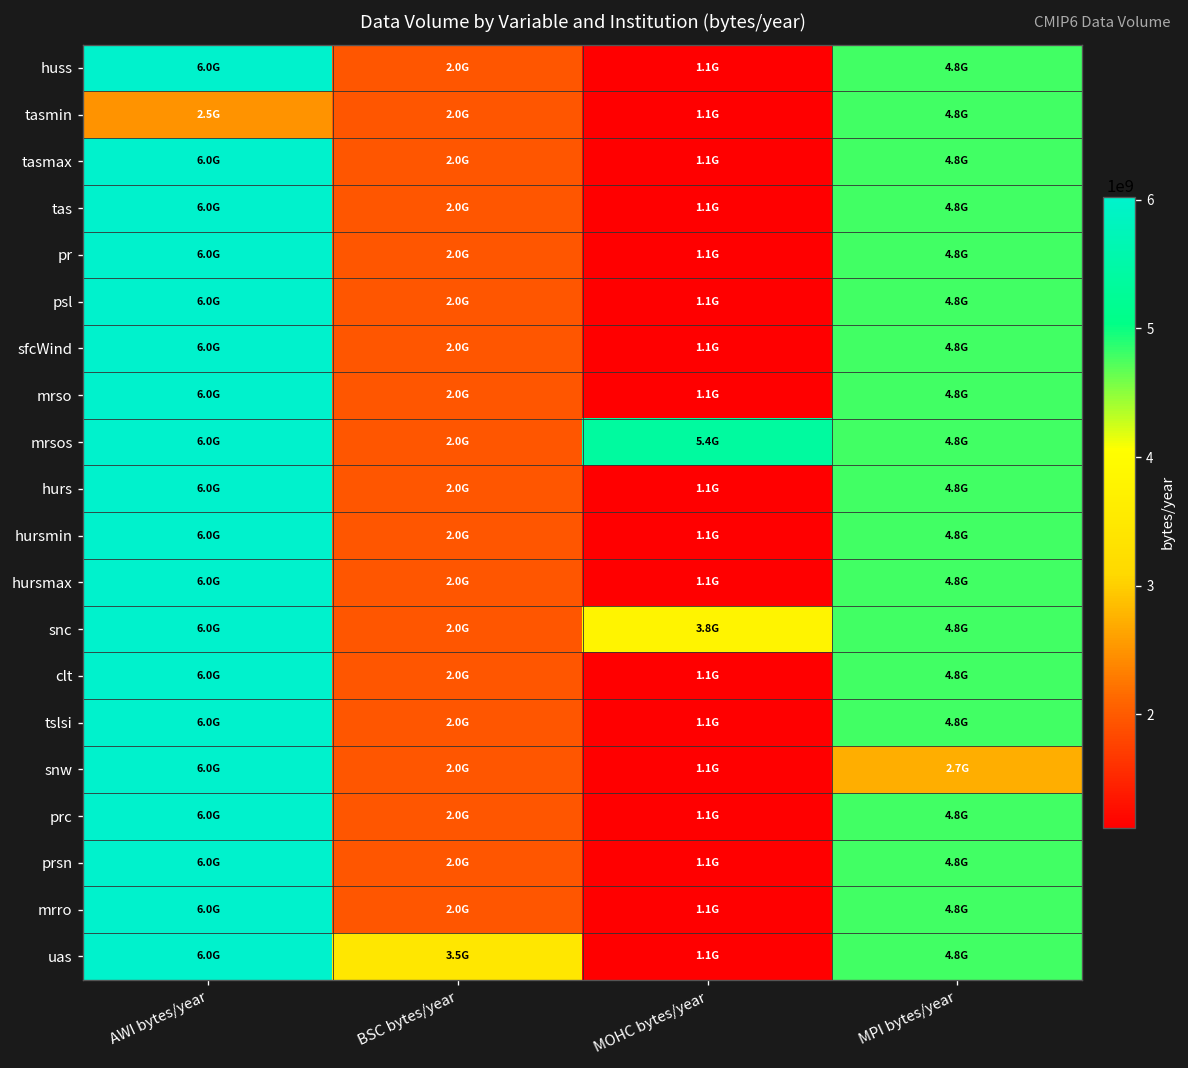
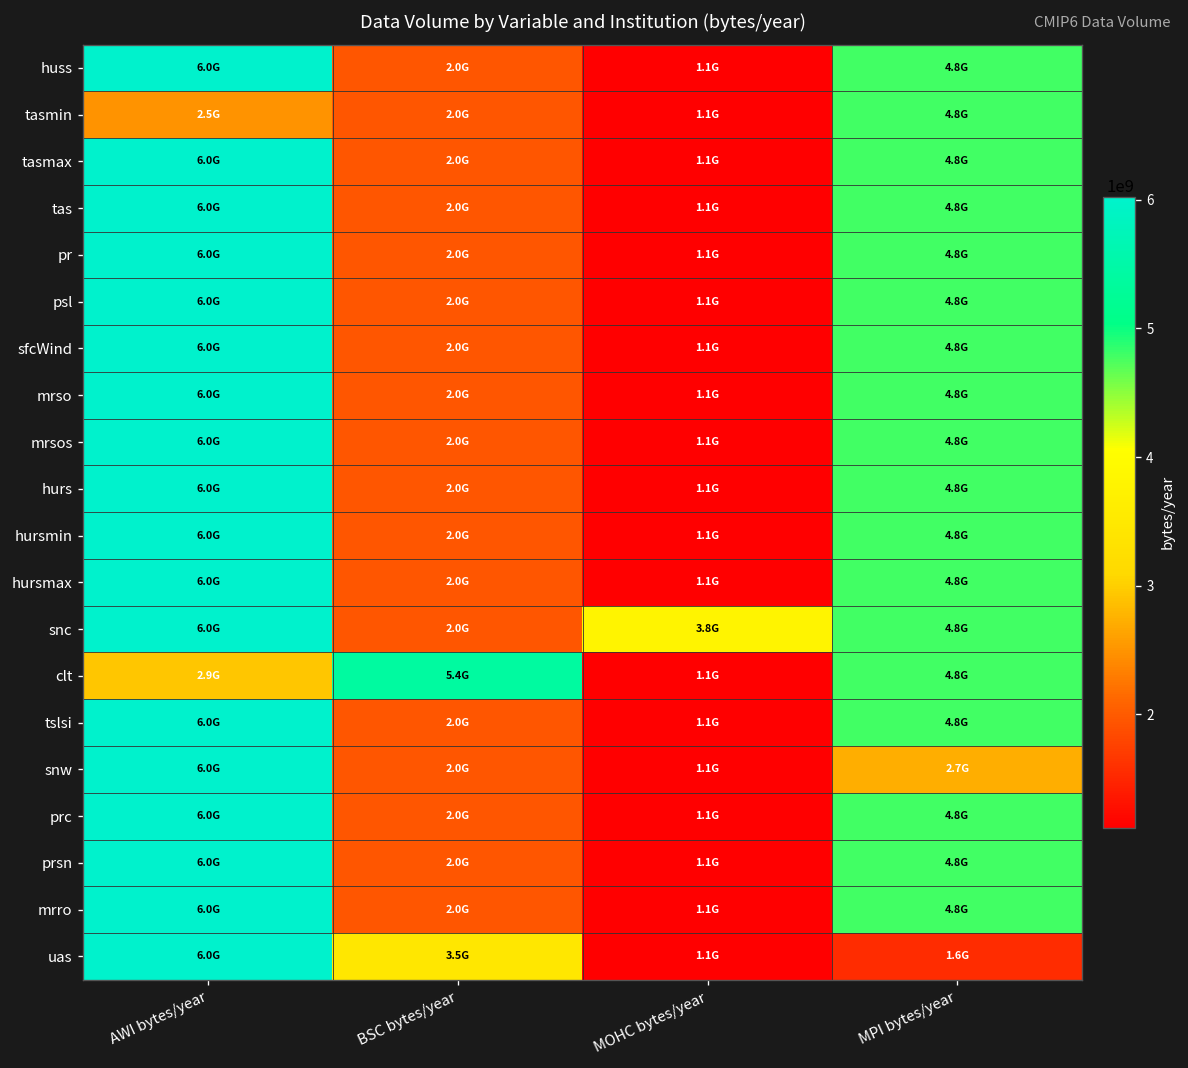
mrsos, MOHC bytes/year: 5.4G -> 1.1G
clt, AWI bytes/year: 6.0G -> 2.9G
clt, BSC bytes/year: 2.0G -> 5.4G
uas, MPI bytes/year: 4.8G -> 1.6G
